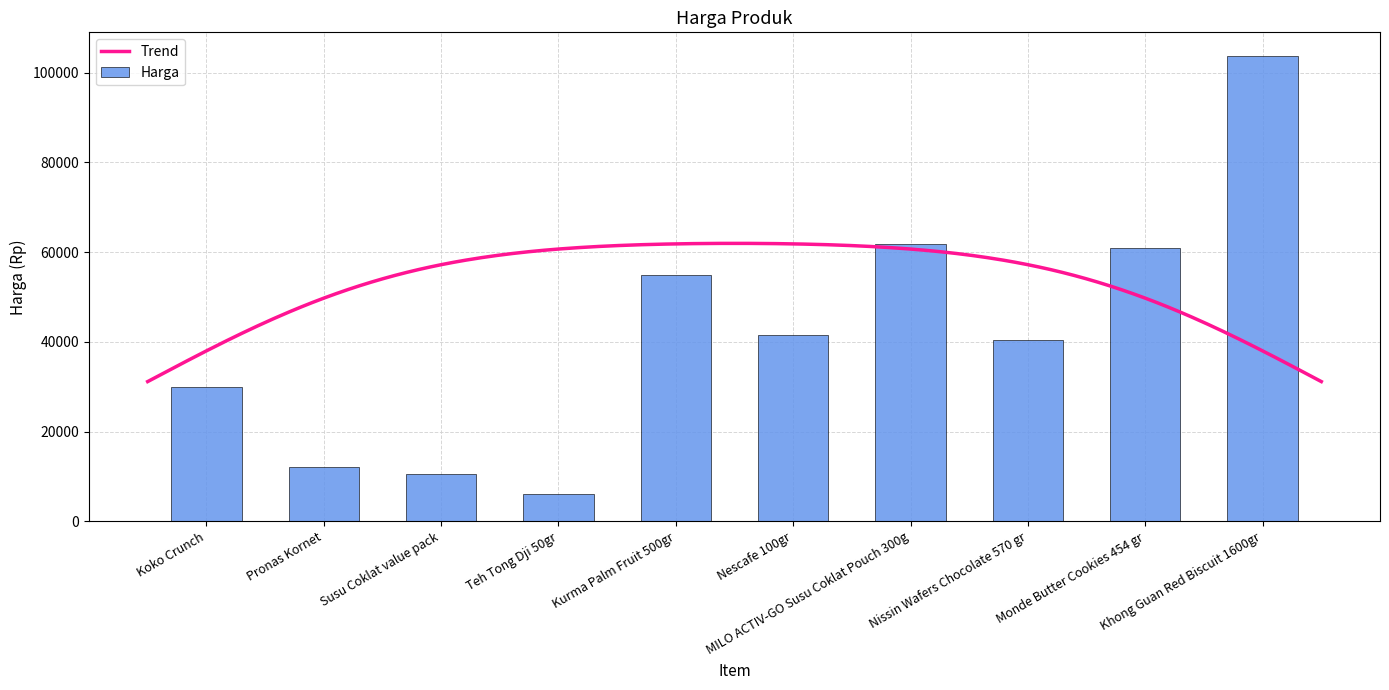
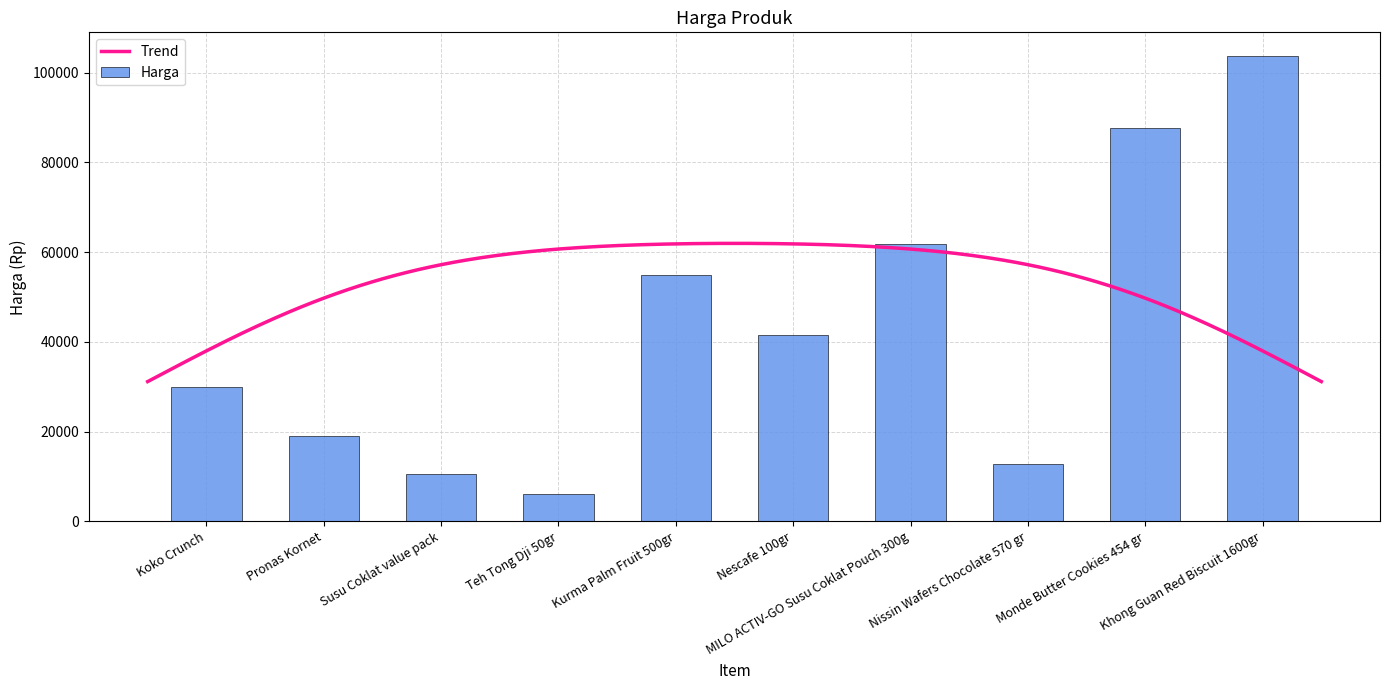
Harga, Pronas Kornet: 12000 -> 19000
Harga, Nissin Wafers Chocolate 570 gr: 41000 -> 13000
Harga, Monde Butter Cookies 454 gr: 61000 -> 88000
